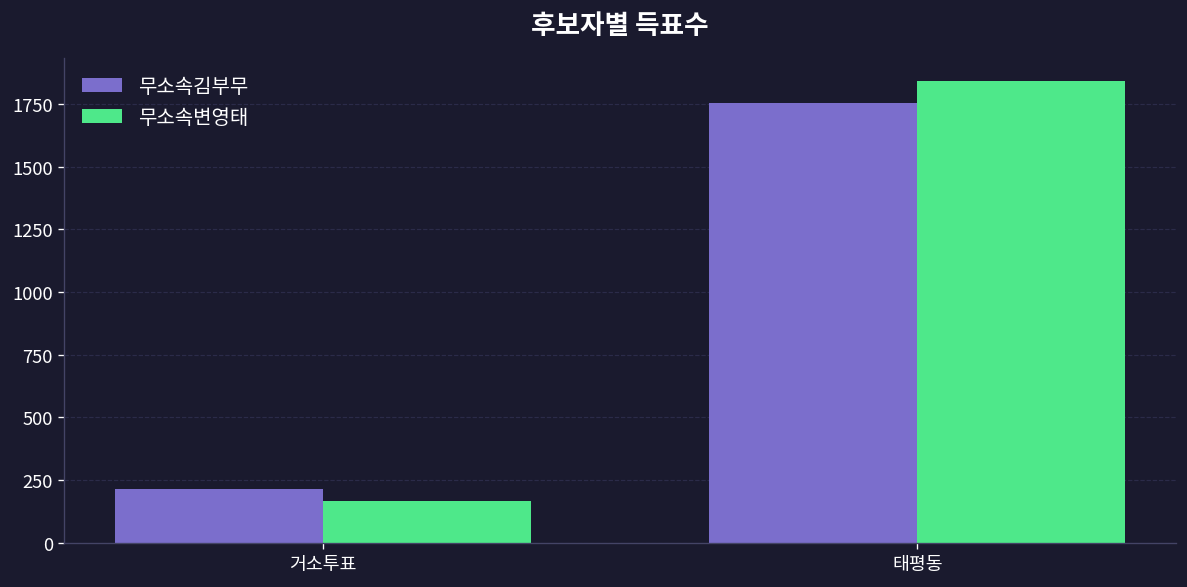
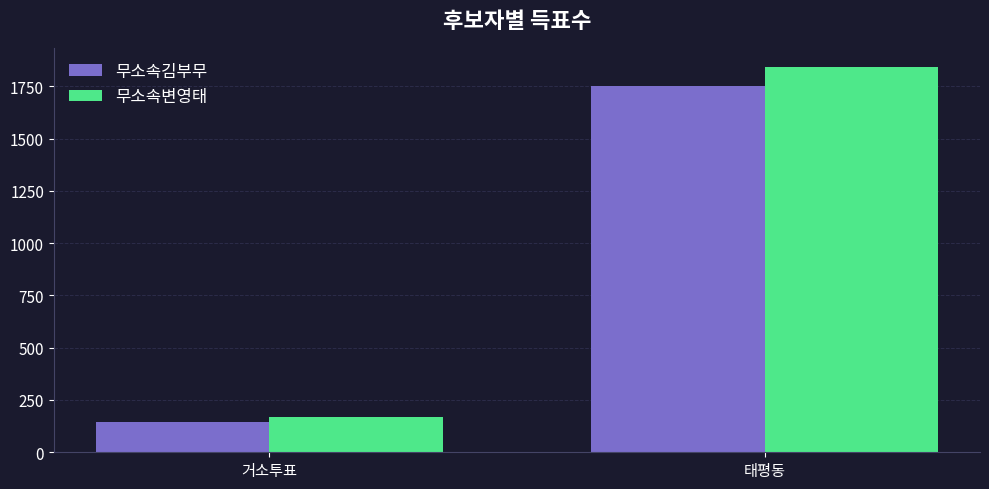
무소속김부무, 거소투표: 210 -> 140
